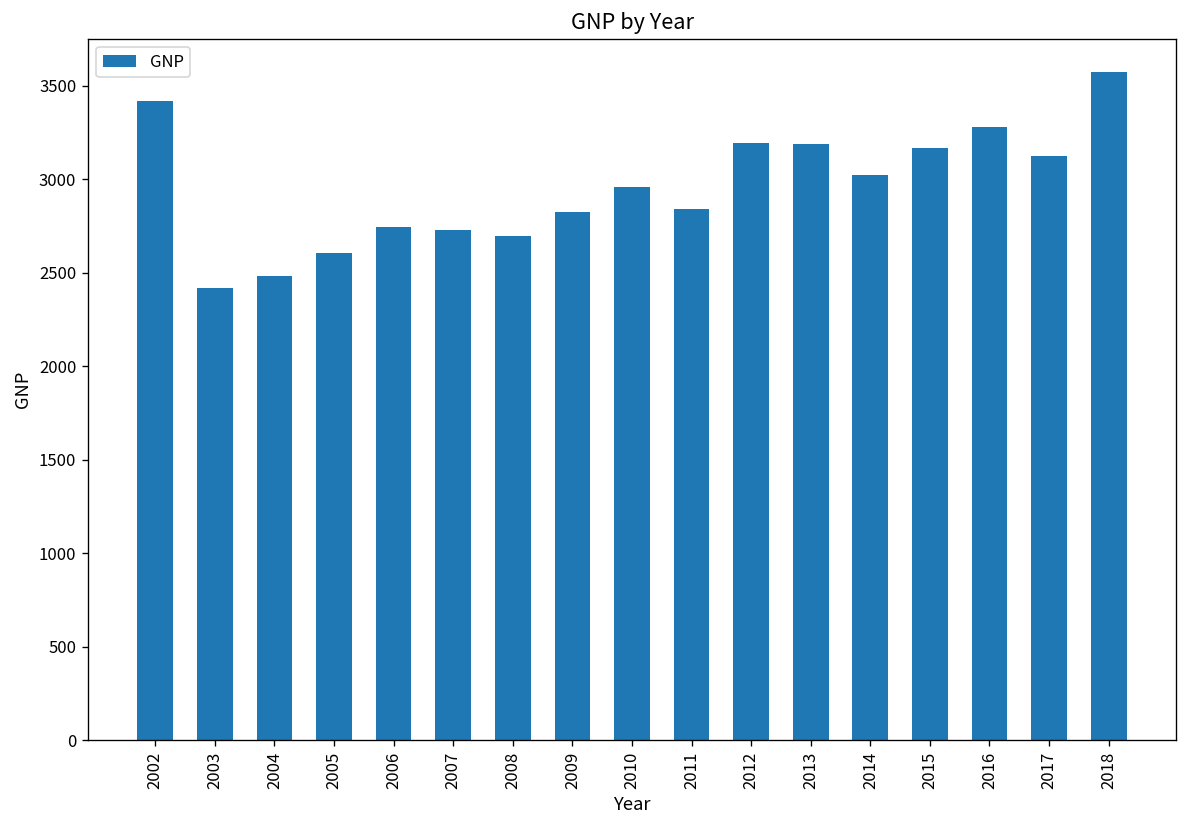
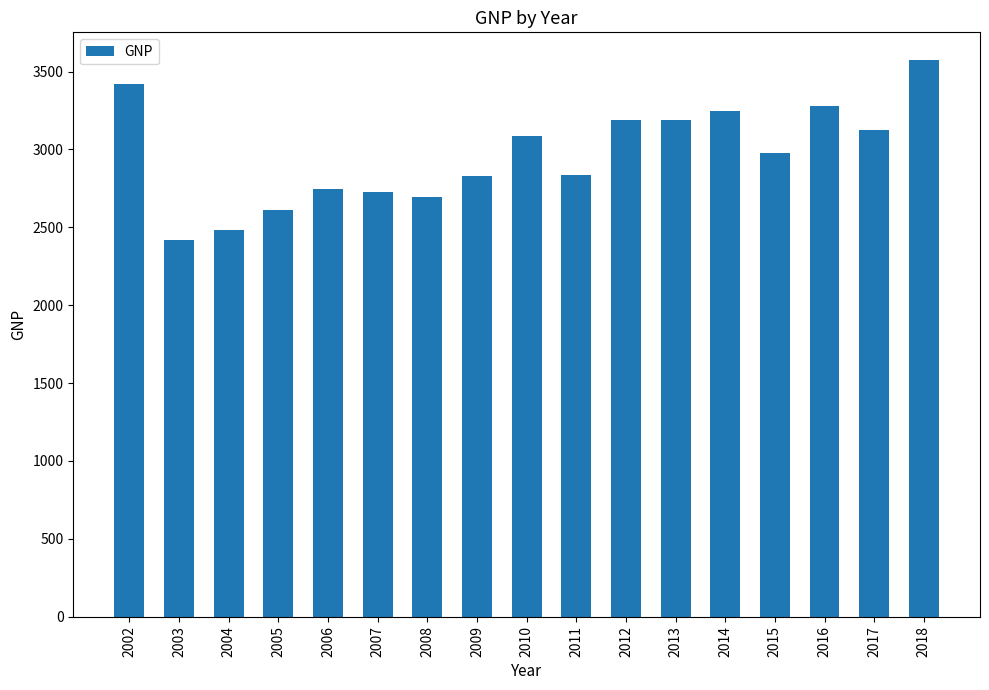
2010: 2960 -> 3090
2014: 3020 -> 3250
2015: 3170 -> 2980
